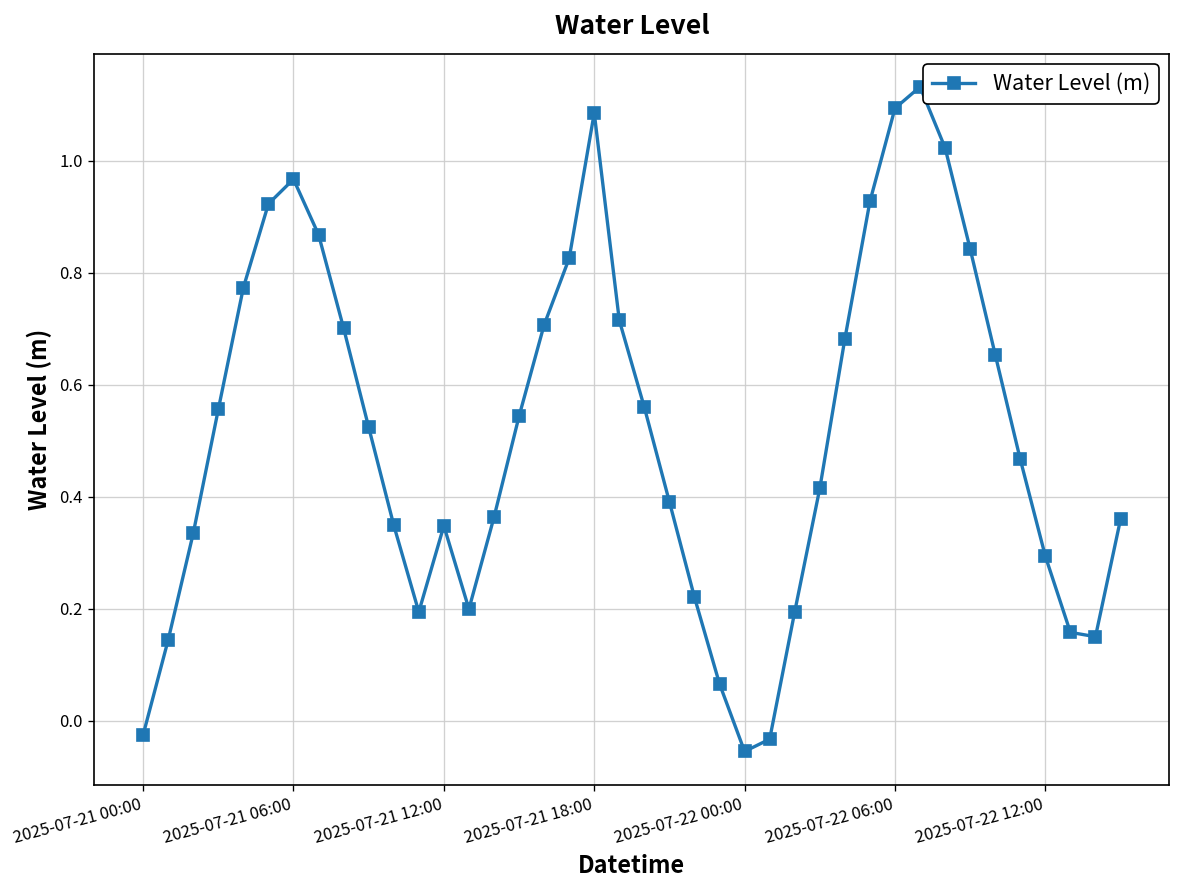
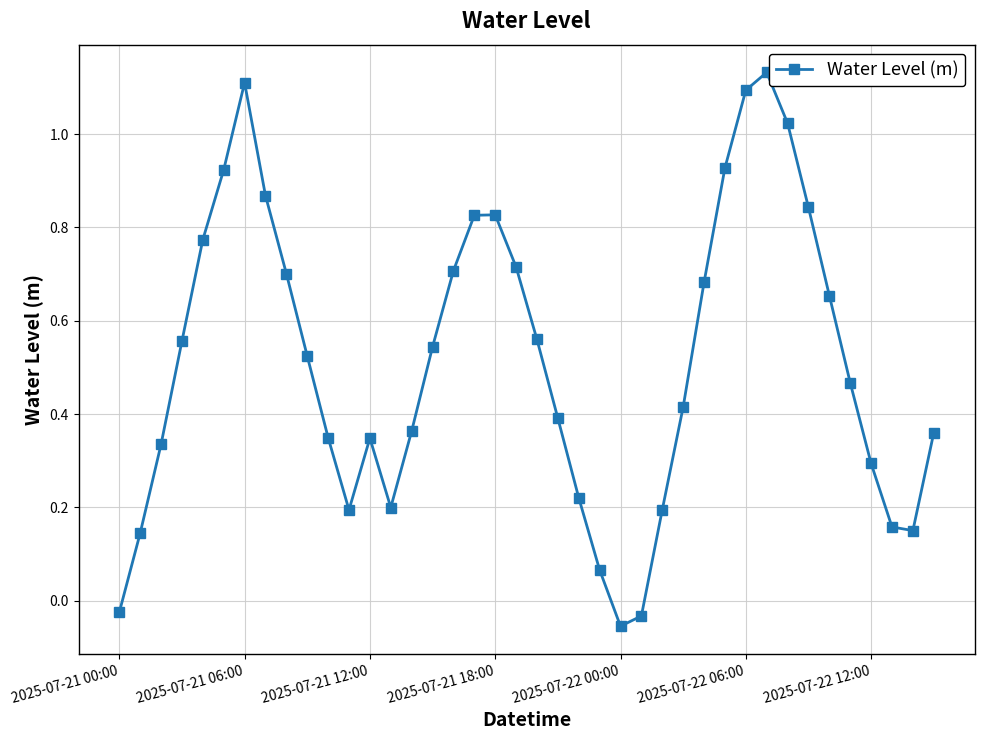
2025-07-21 06:00: 0.97 -> 1.11
2025-07-21 18:00: 1.09 -> 0.83
